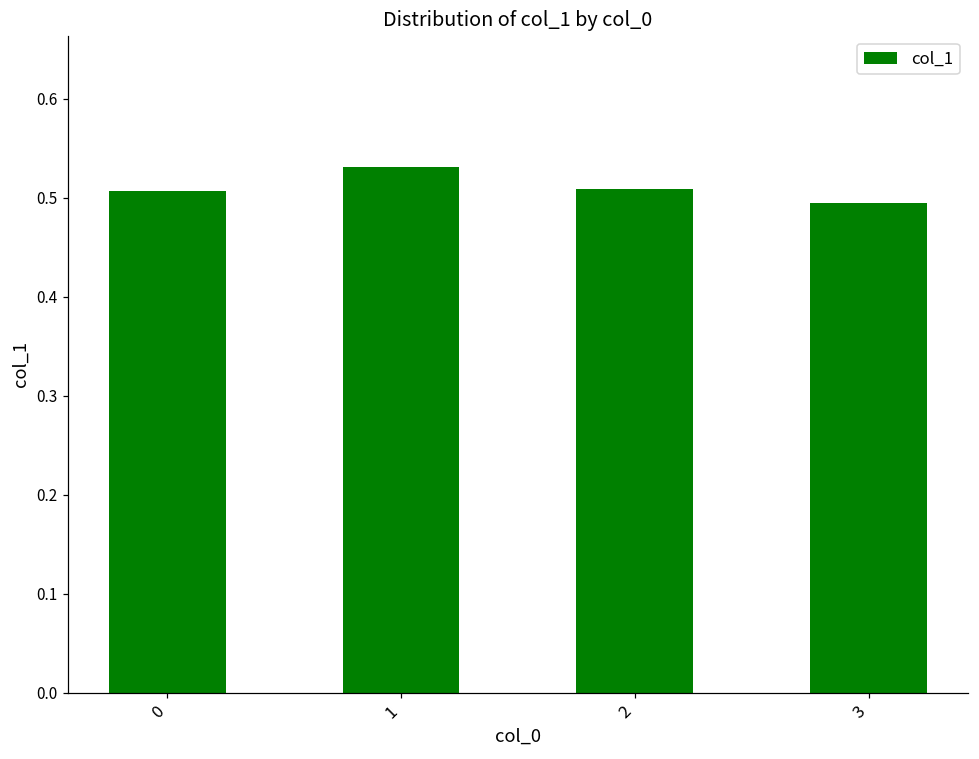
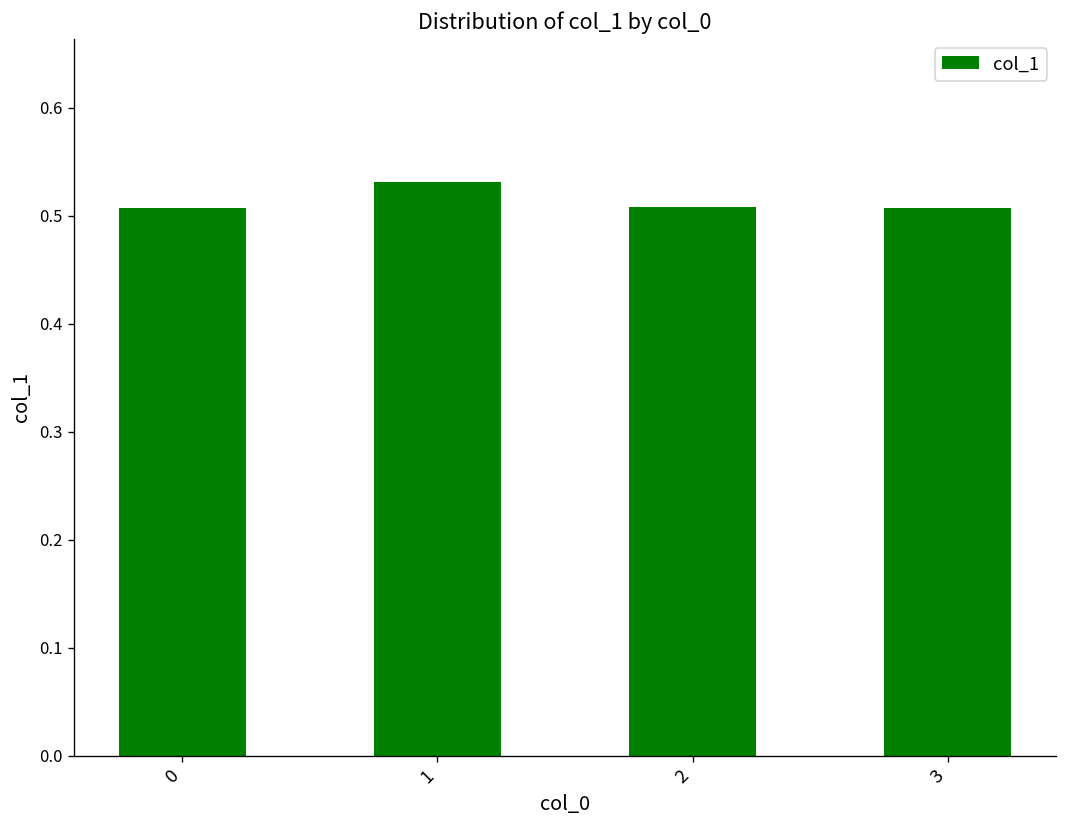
3: 0.49 -> 0.51
